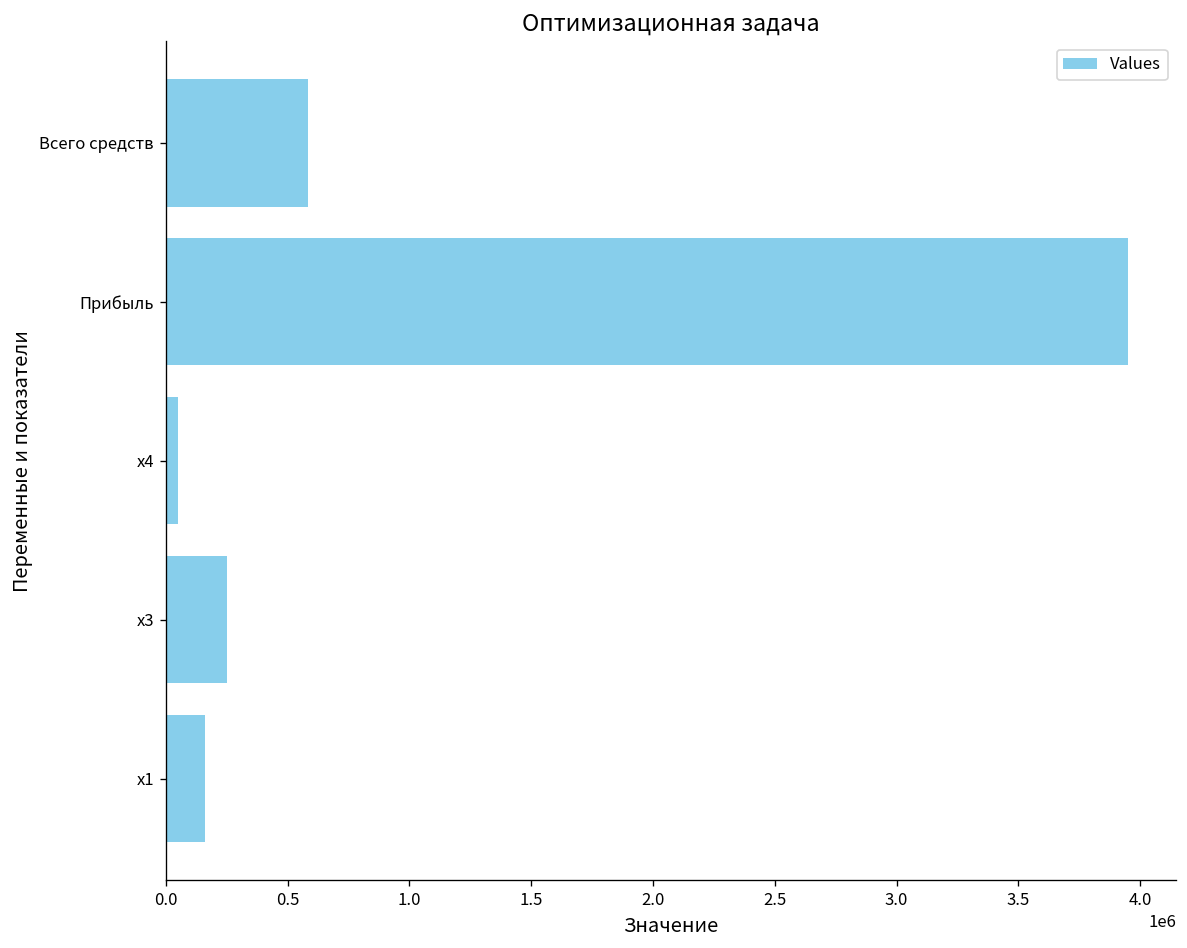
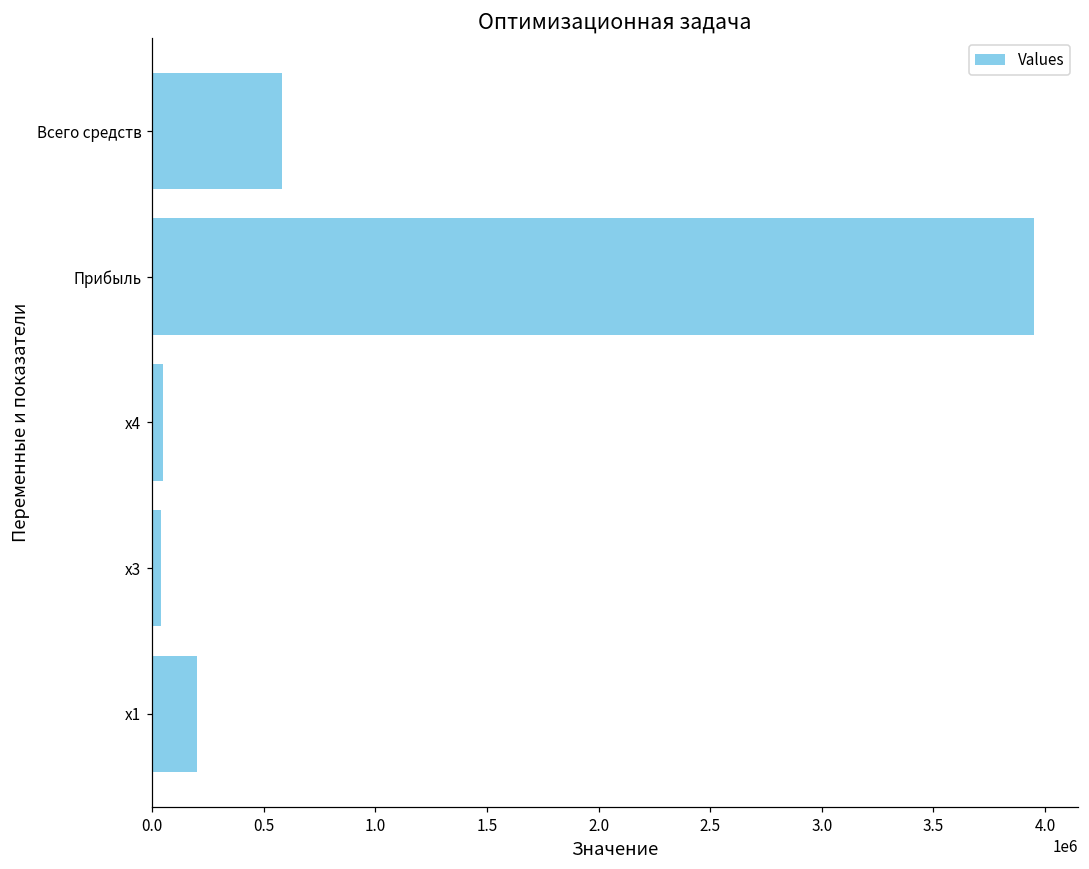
x3: 250000 -> 40000
x1: 160000 -> 200000
